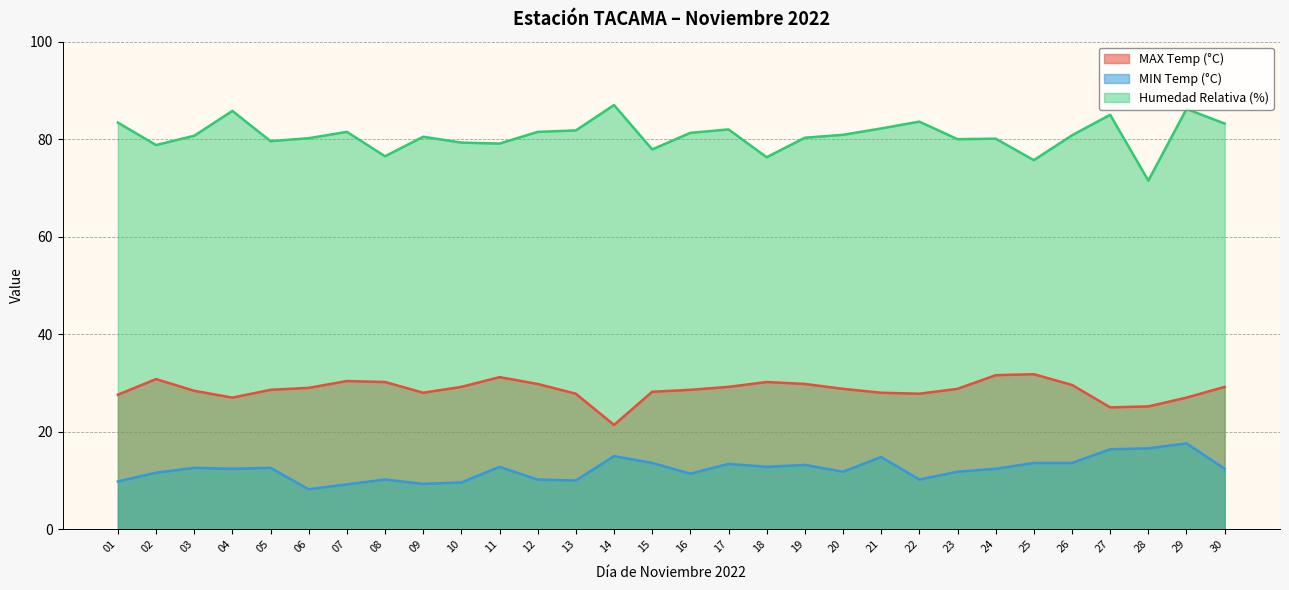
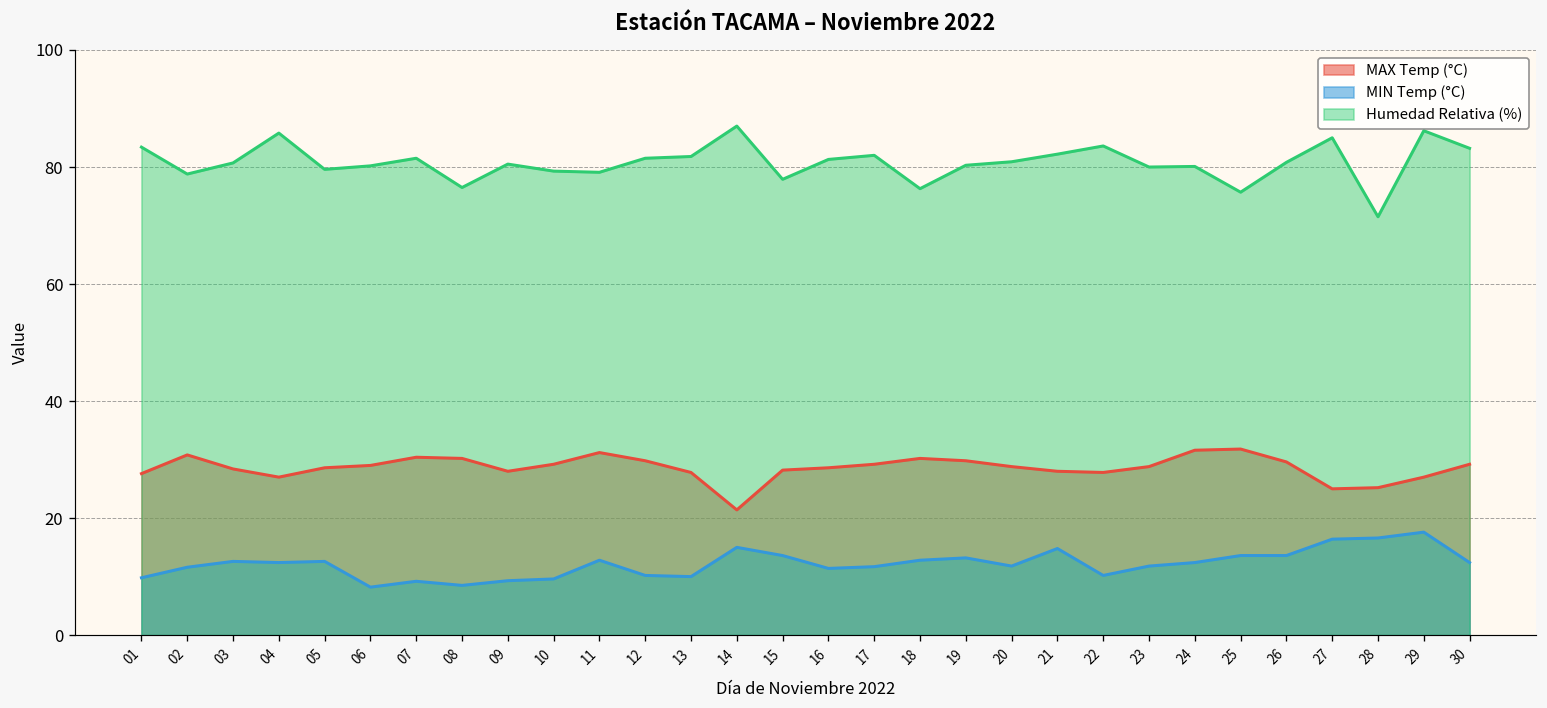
MIN Temp (°C), 08: 10 -> 9
MIN Temp (°C), 17: 13 -> 12
